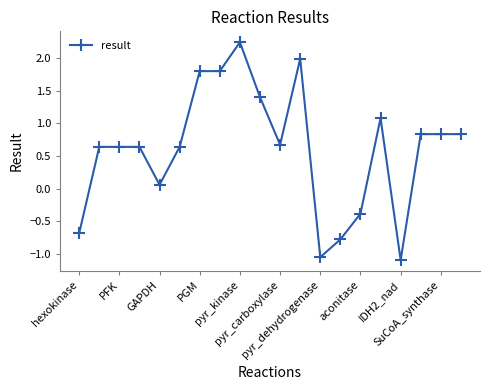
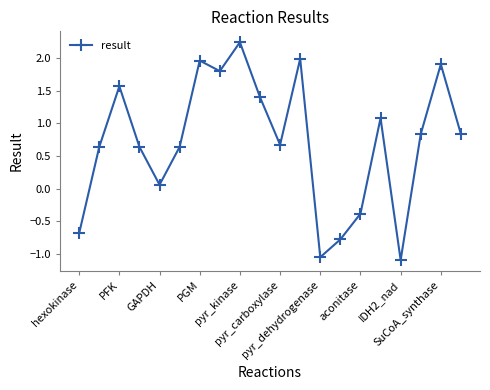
PFK: 0.6 -> 1.6
PGM: 1.8 -> 2.0
SuCoA_synthase: 0.8 -> 1.9
